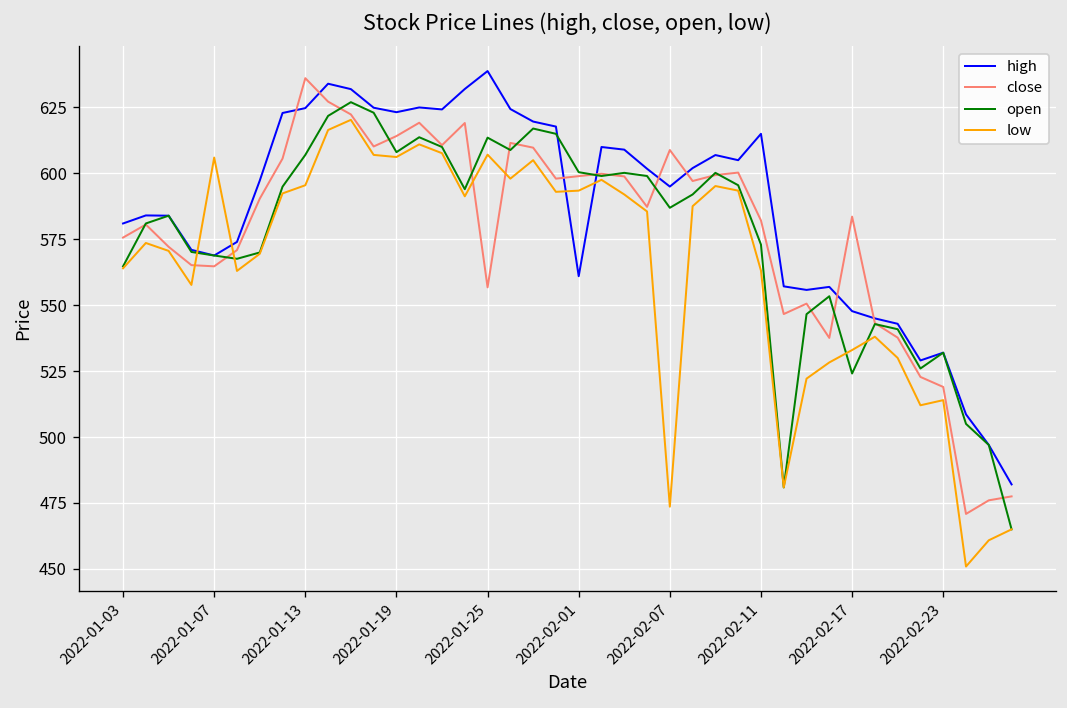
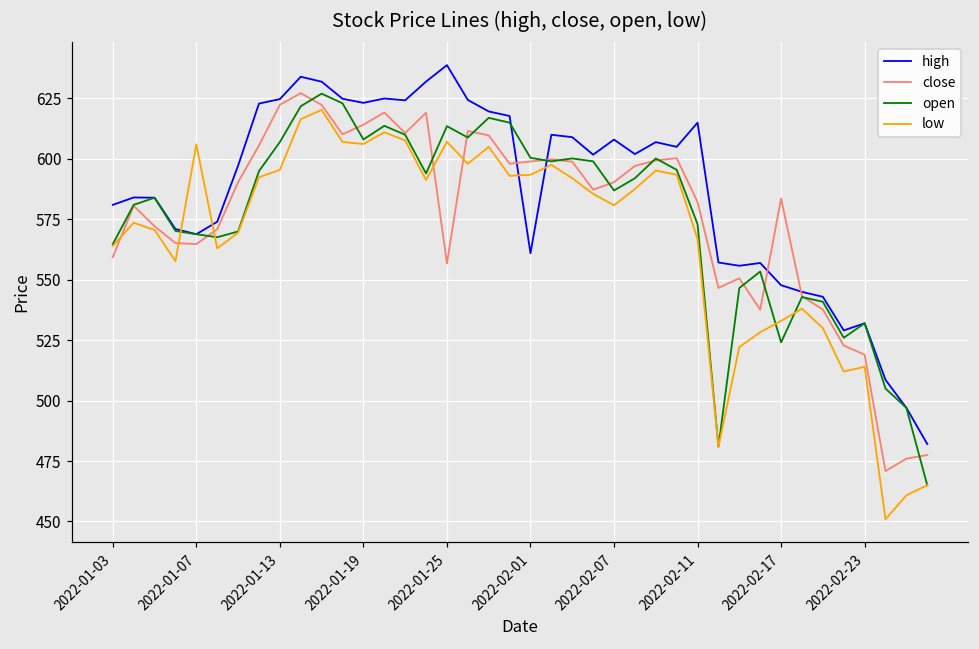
close, 2022-01-03: 576 -> 559
close, 2022-01-13: 636 -> 622
high, 2022-02-07: 595 -> 608
close, 2022-02-07: 609 -> 590
low, 2022-02-07: 474 -> 581
low, 2022-02-11: 563 -> 567
